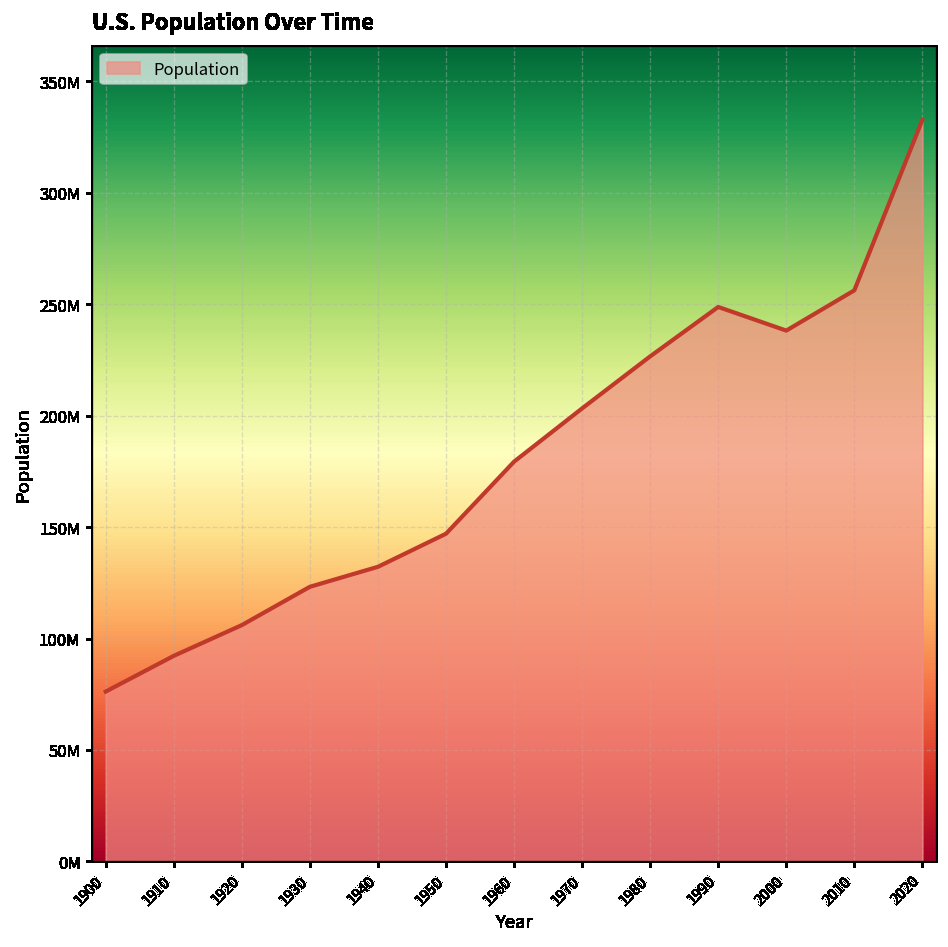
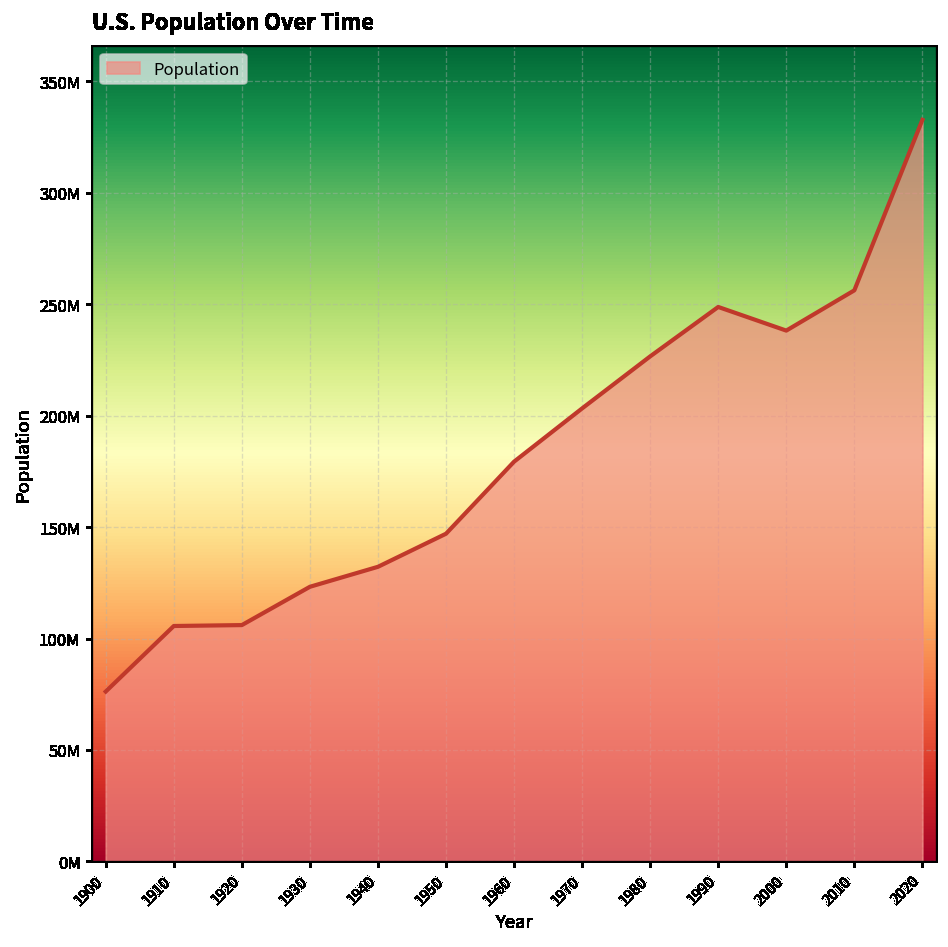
1910: 92000000 -> 106000000
